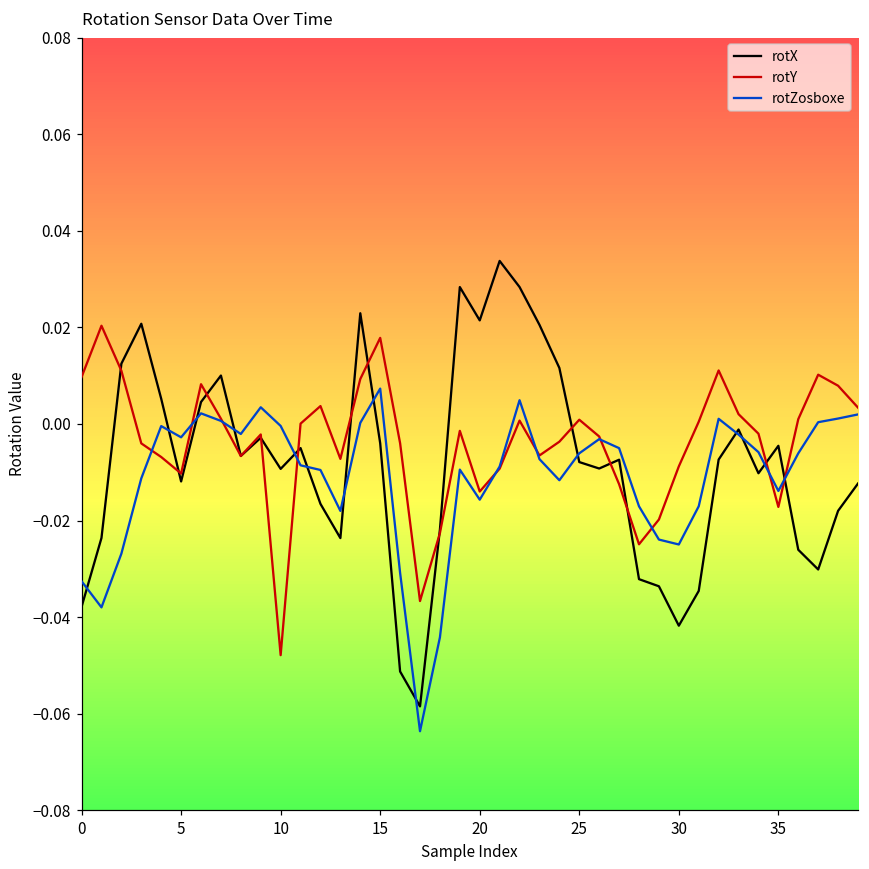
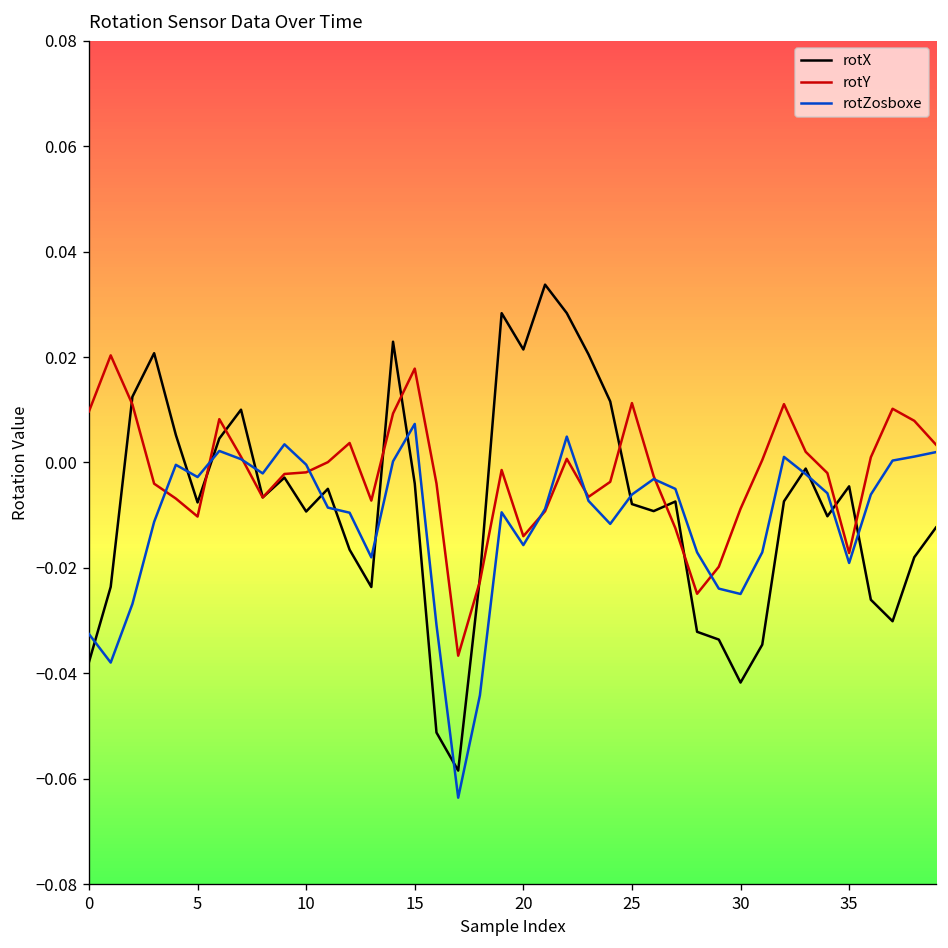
rotX, 5: -0.012 -> -0.008
rotY, 10: -0.048 -> -0.002
rotY, 25: 0.001 -> 0.011
rotZosboxe, 35: -0.014 -> -0.019
